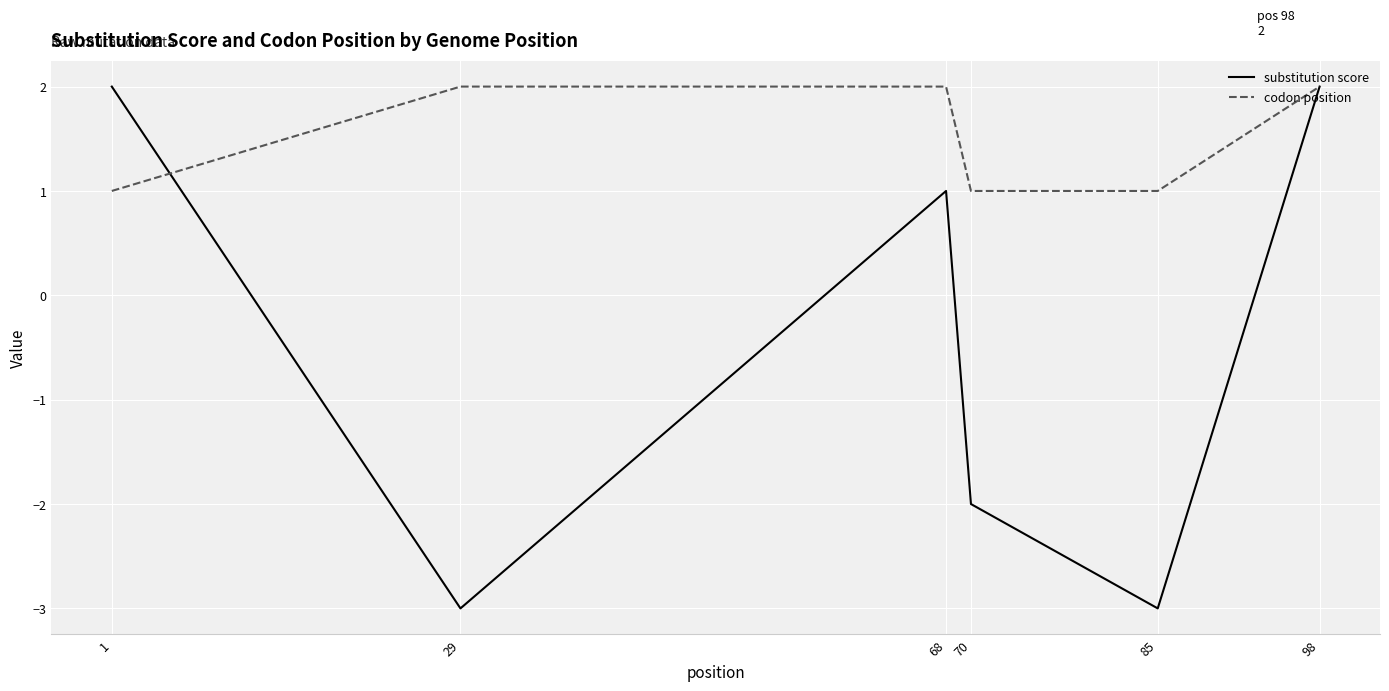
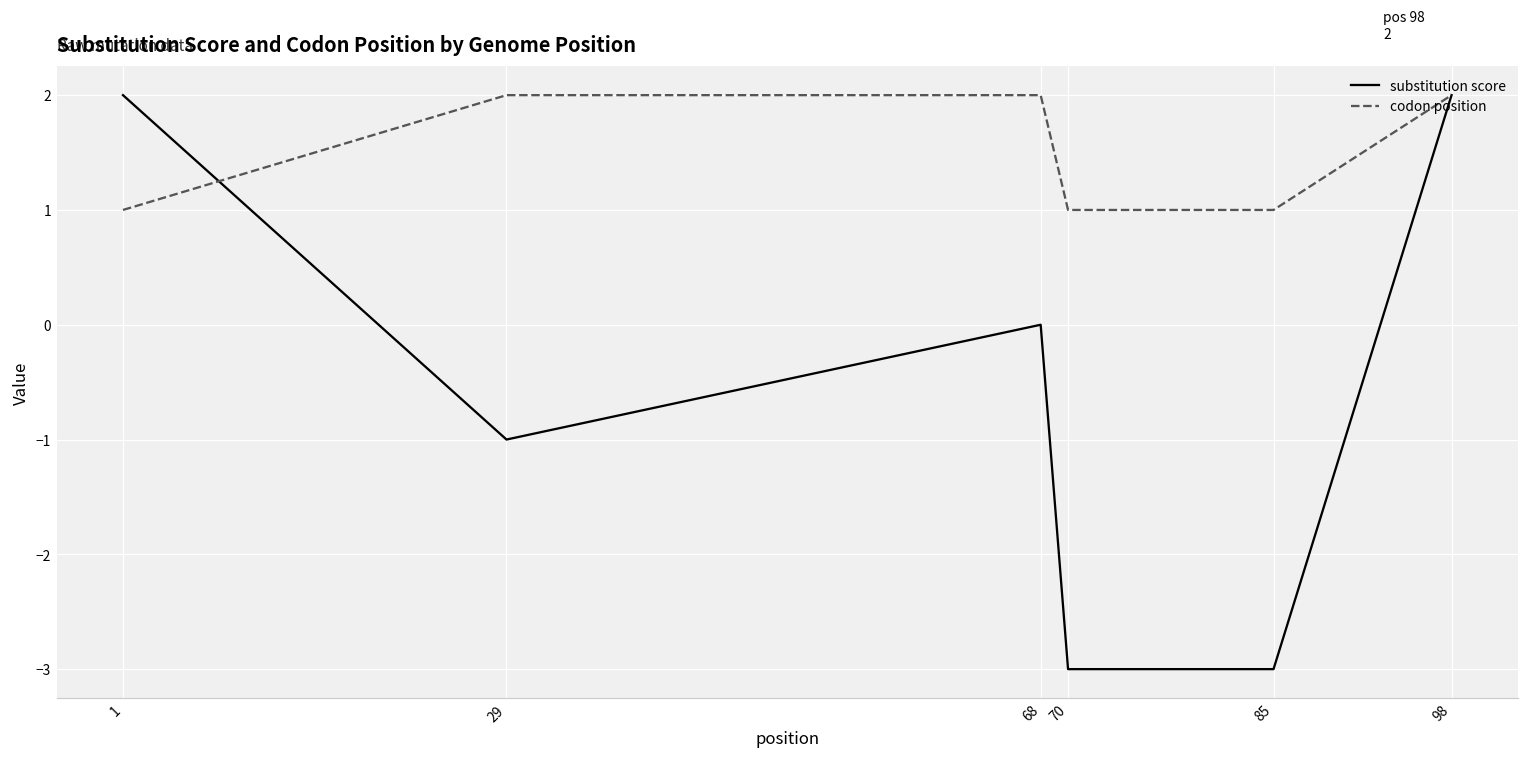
substitution score, 29: -3 -> -1
substitution score, 68: 1 -> 0
substitution score, 70: -2 -> -3
